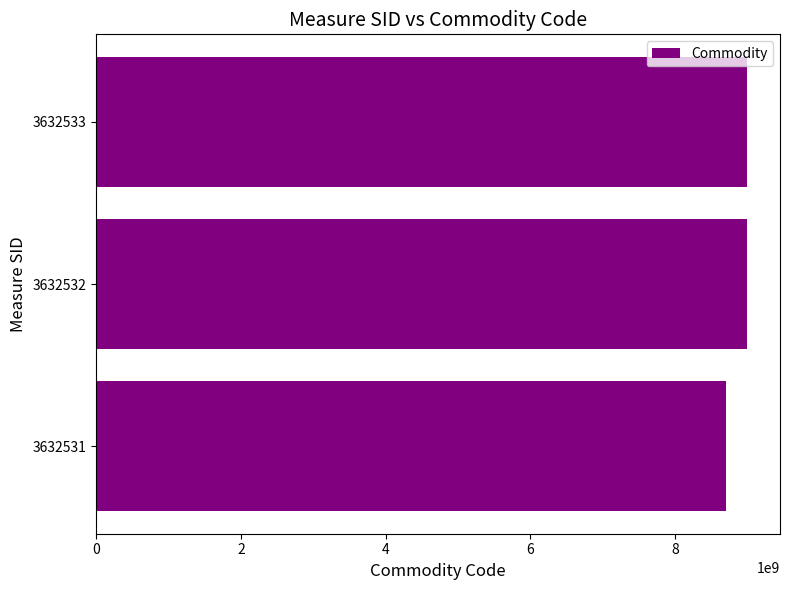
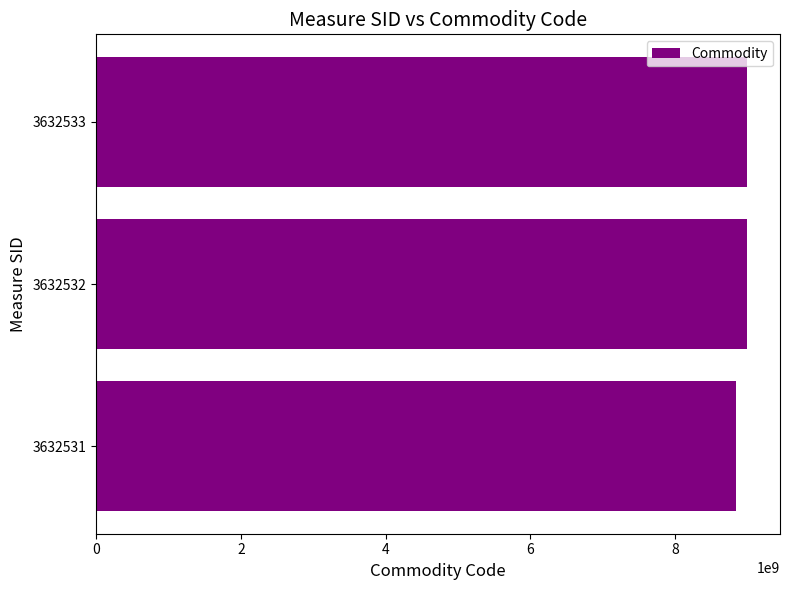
3632531: 8700000000 -> 8800000000
